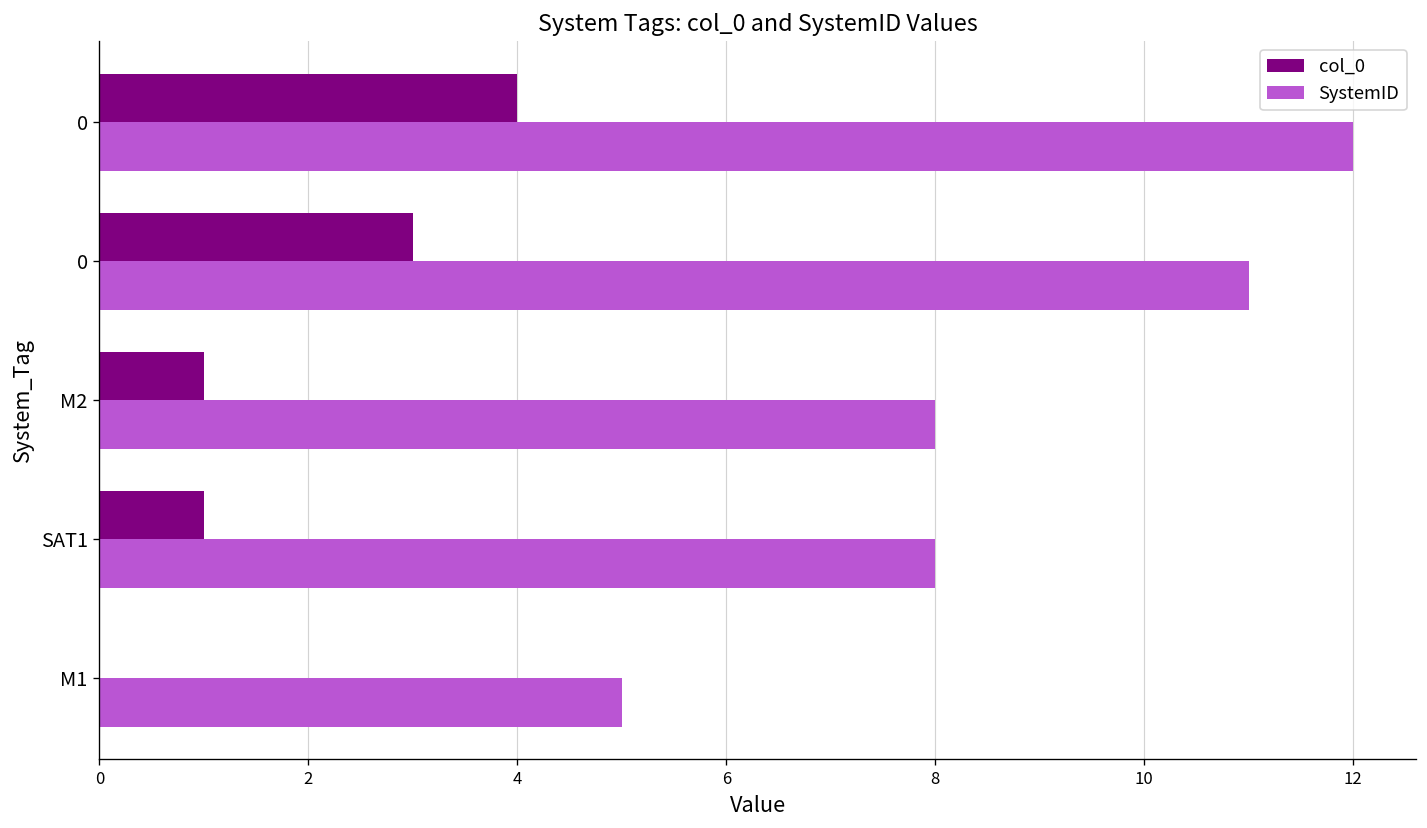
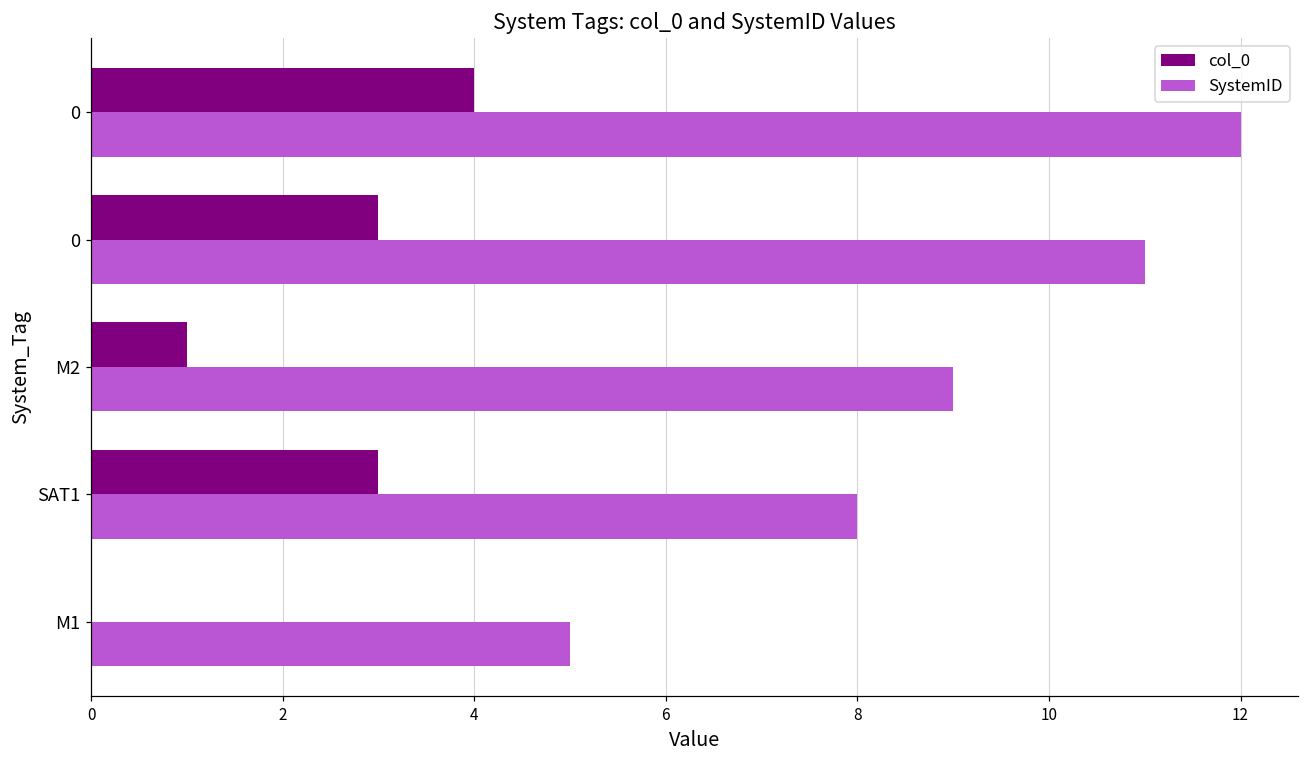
SystemID, M2: 8 -> 9
col_0, SAT1: 1 -> 3
